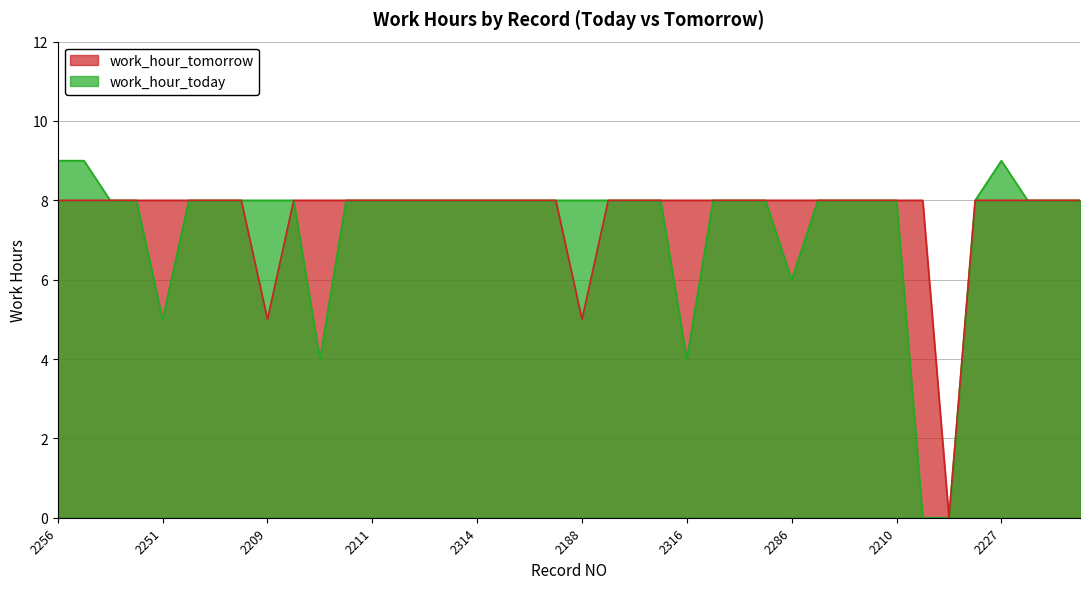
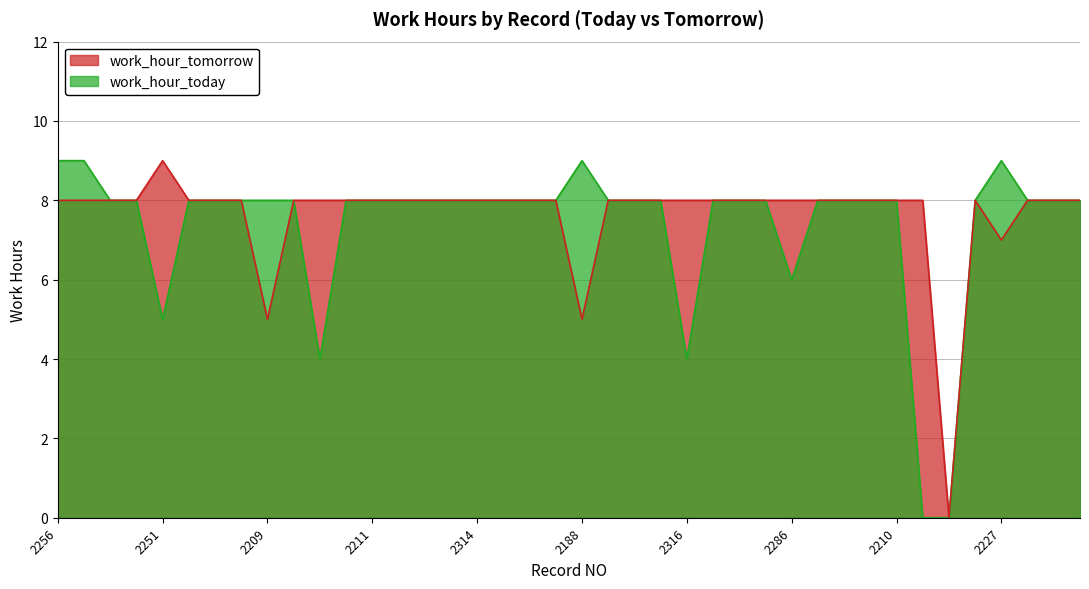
work_hour_tomorrow, 2251: 8 -> 9
work_hour_today, 2188: 8 -> 9
work_hour_tomorrow, 2227: 8 -> 7
